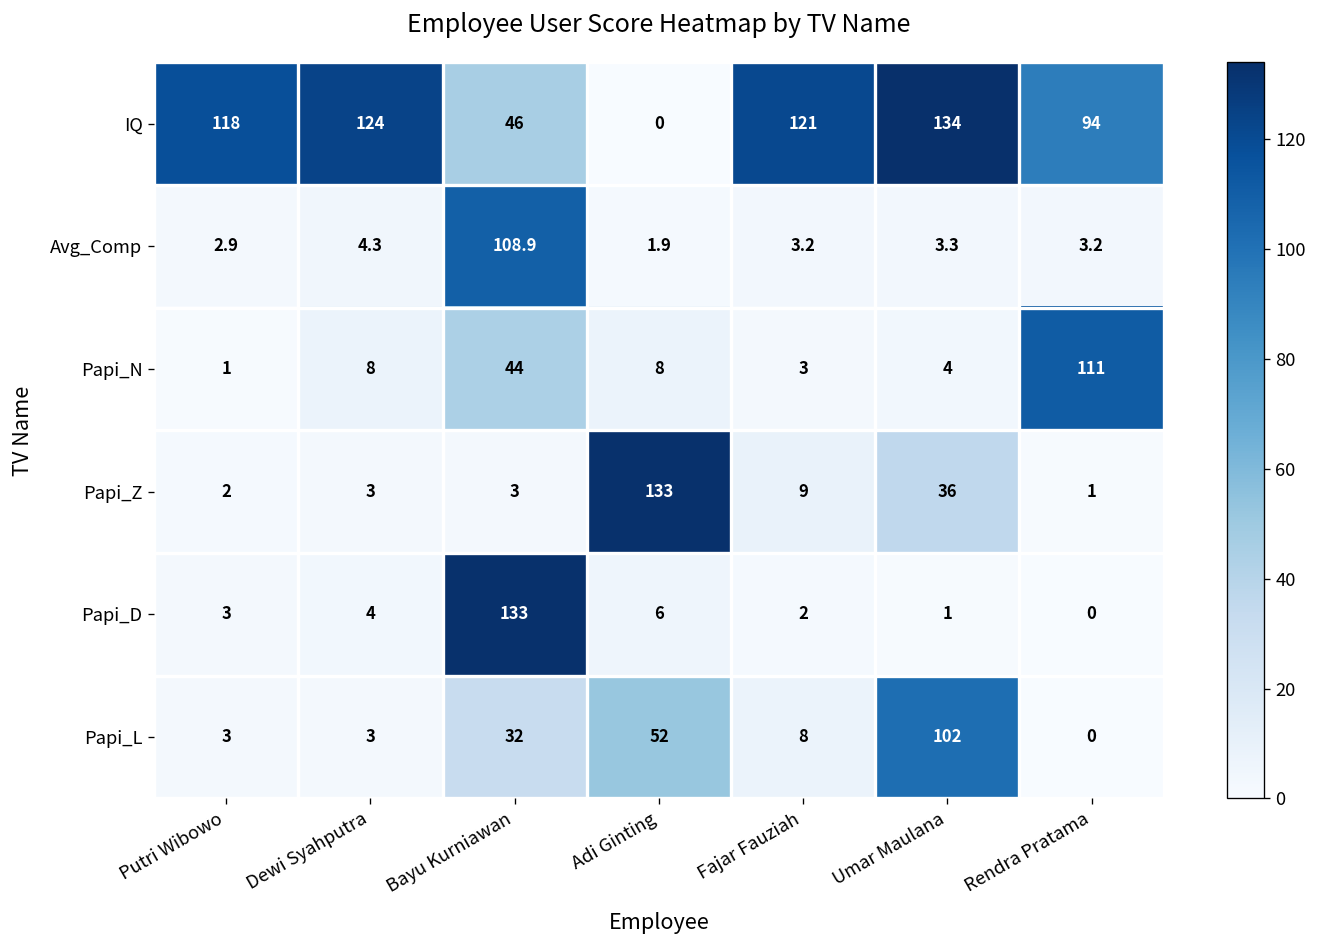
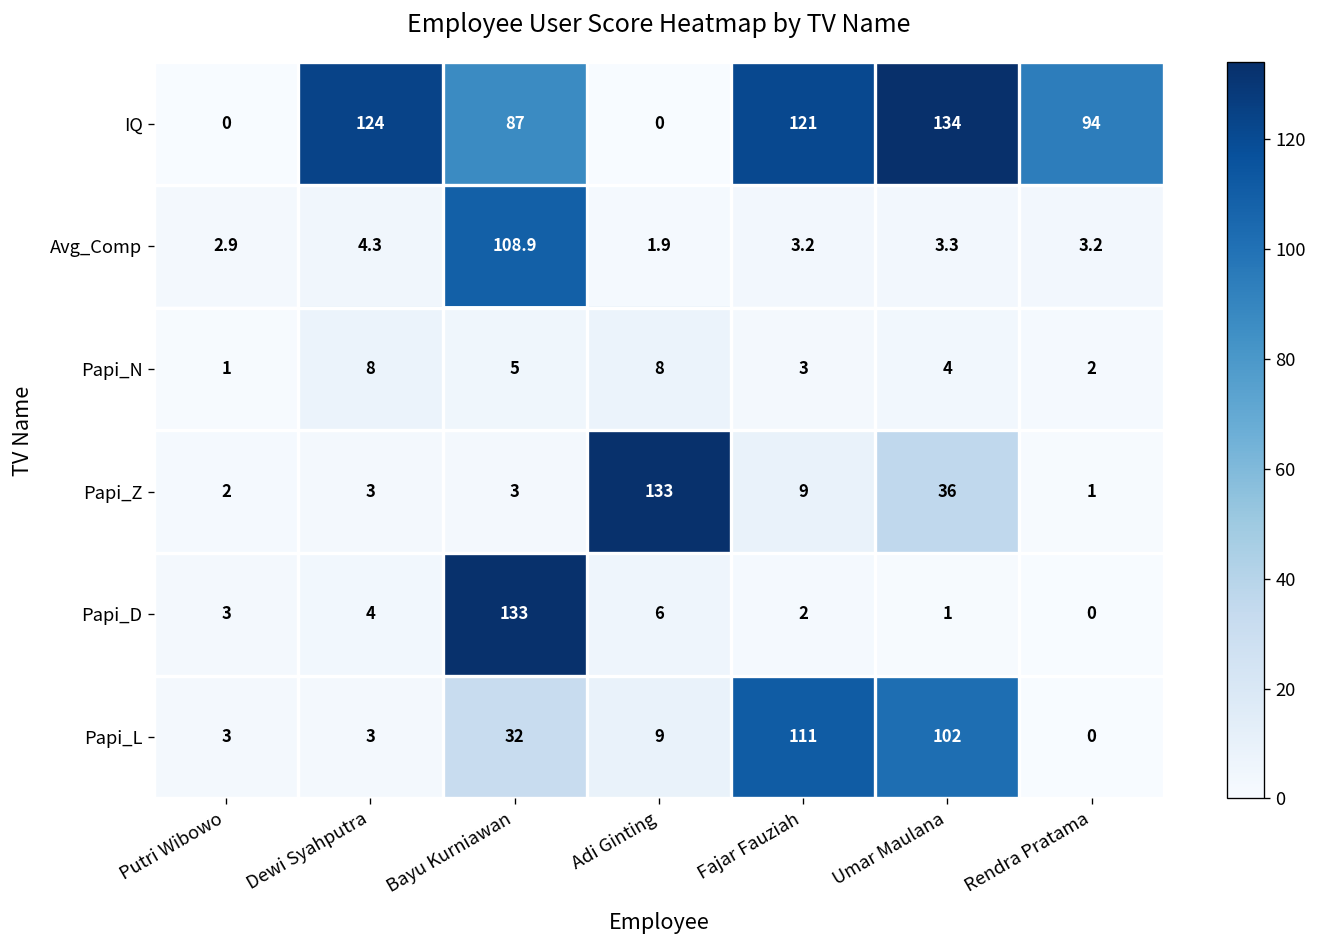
IQ, Putri Wibowo: 118 -> 0
IQ, Bayu Kurniawan: 46 -> 87
Papi_N, Bayu Kurniawan: 44 -> 5
Papi_N, Rendra Pratama: 111 -> 2
Papi_L, Adi Ginting: 52 -> 9
Papi_L, Fajar Fauziah: 8 -> 111
